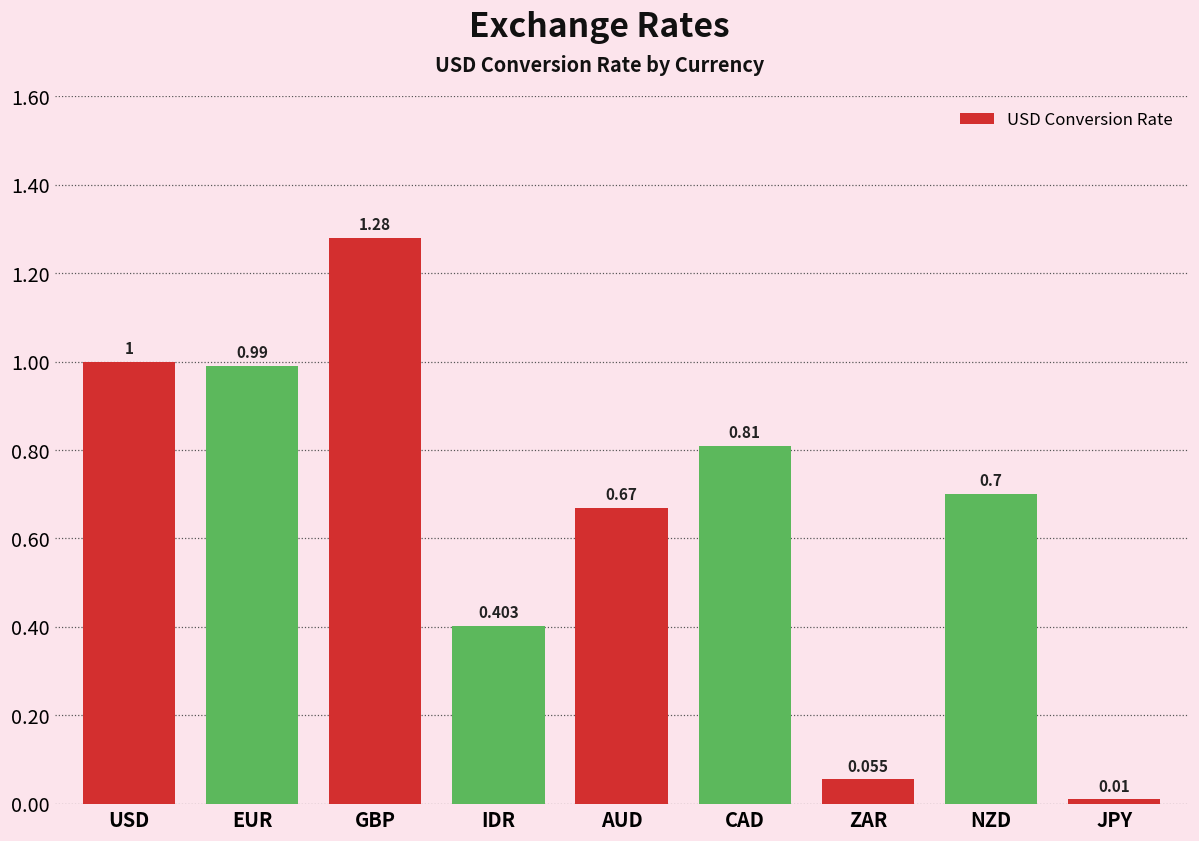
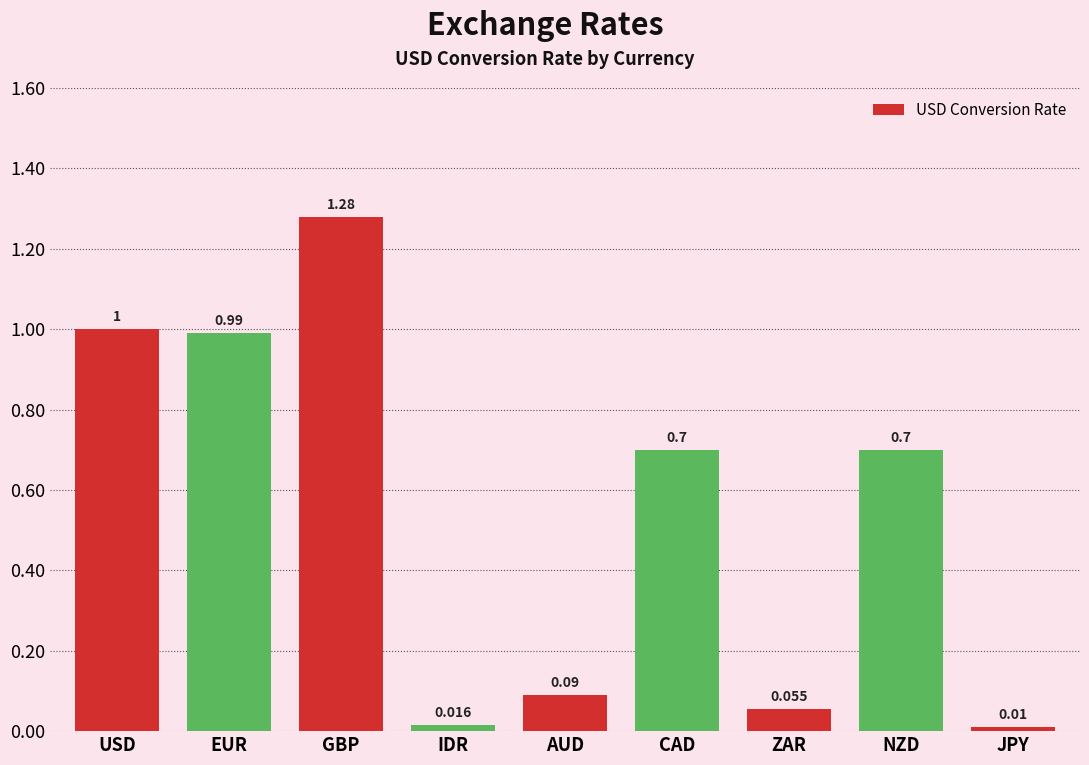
IDR: 0.403 -> 0.016
AUD: 0.67 -> 0.09
CAD: 0.81 -> 0.7
